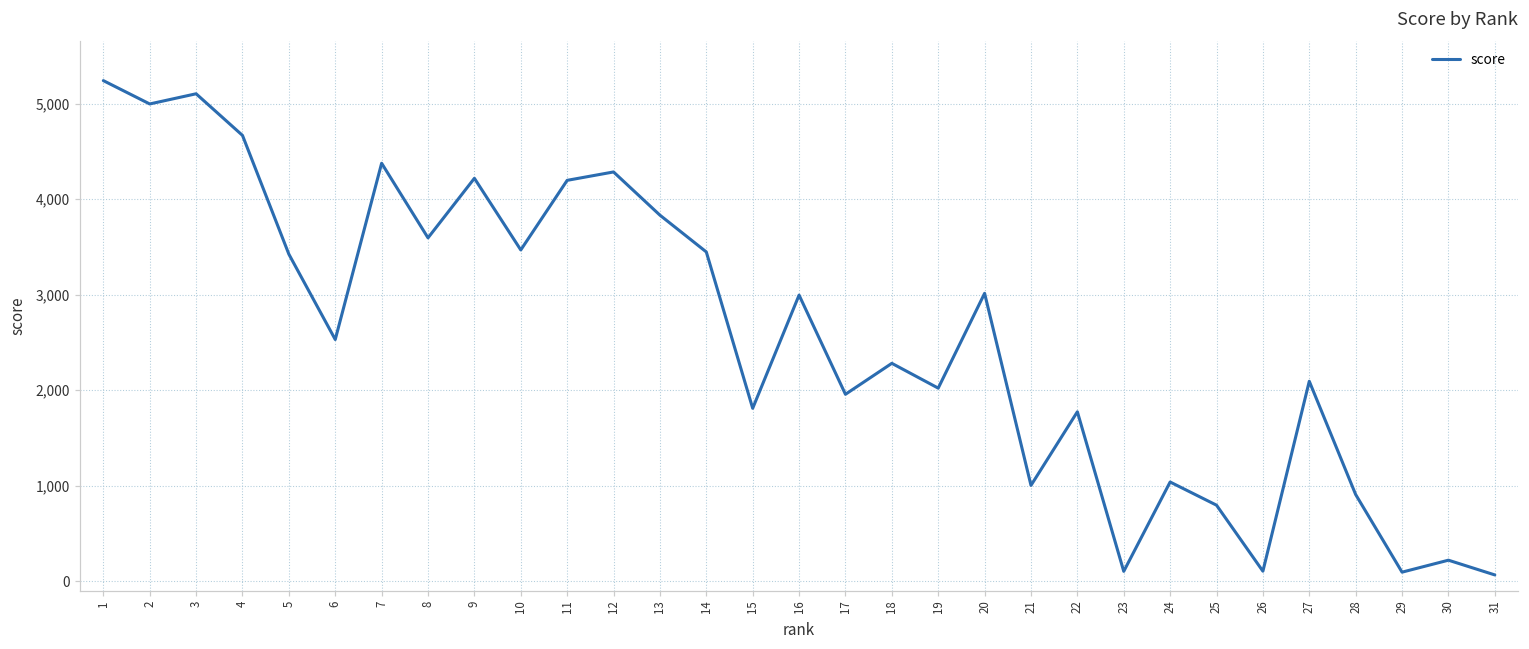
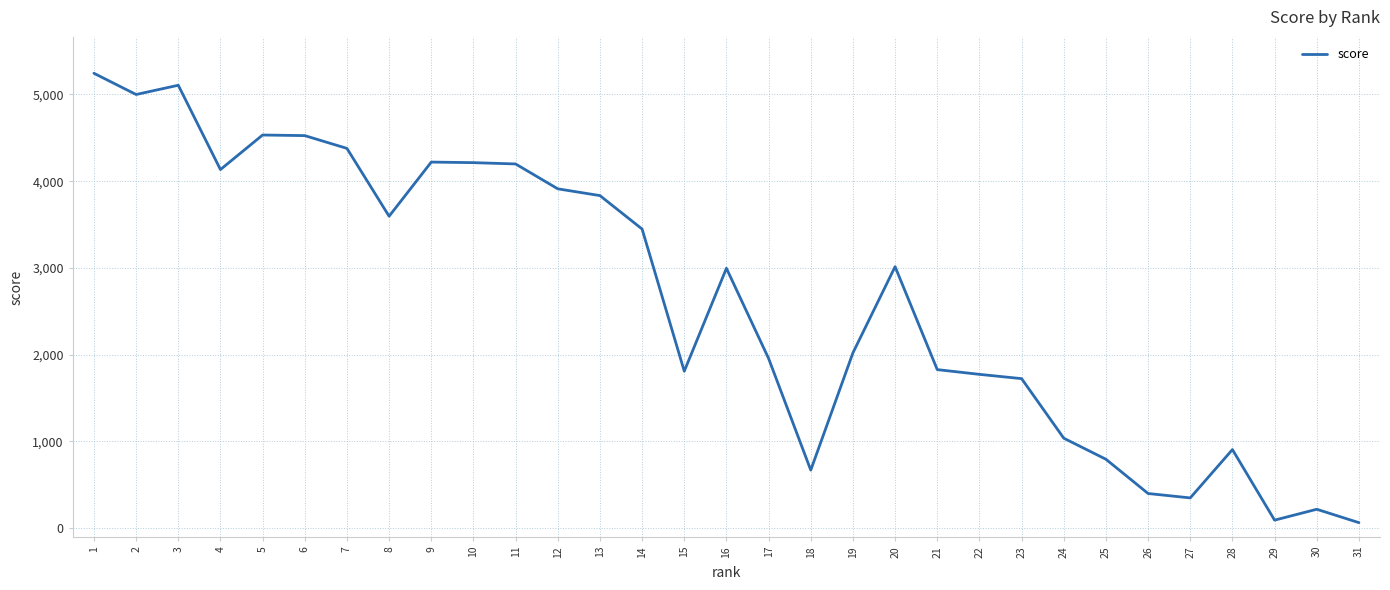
4: 4,700 -> 4,100
5: 3,400 -> 4,500
6: 2,500 -> 4,500
10: 3,500 -> 4,200
12: 4,300 -> 3,900
18: 2,300 -> 700
21: 1,000 -> 1,800
23: 100 -> 1,700
26: 100 -> 400
27: 2,100 -> 300
